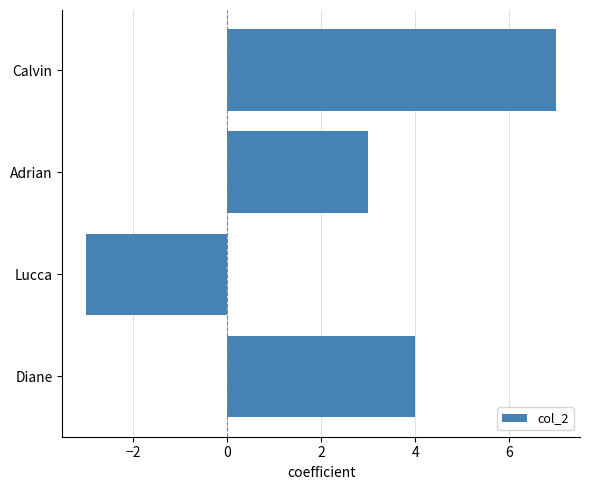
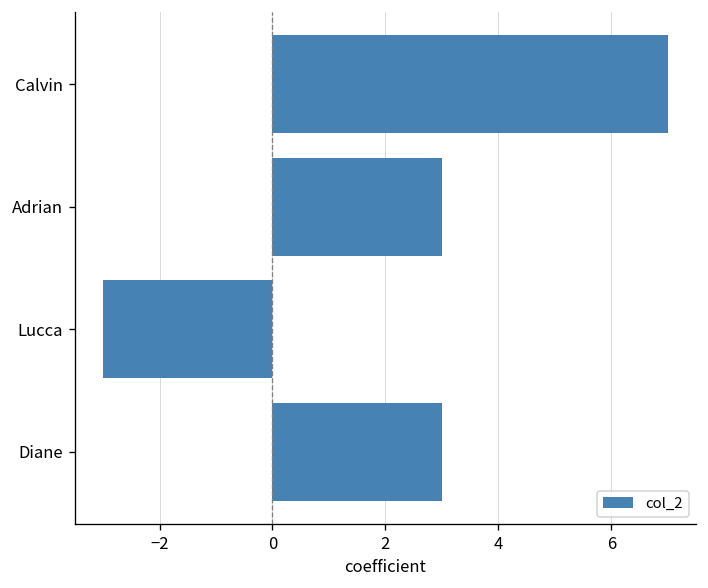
Diane: 4.0 -> 3.0
